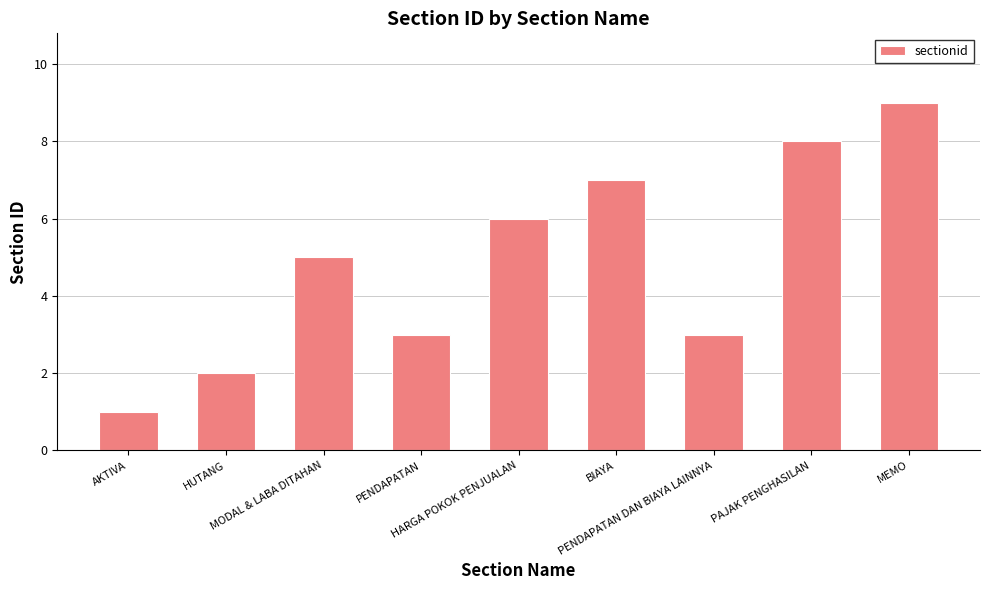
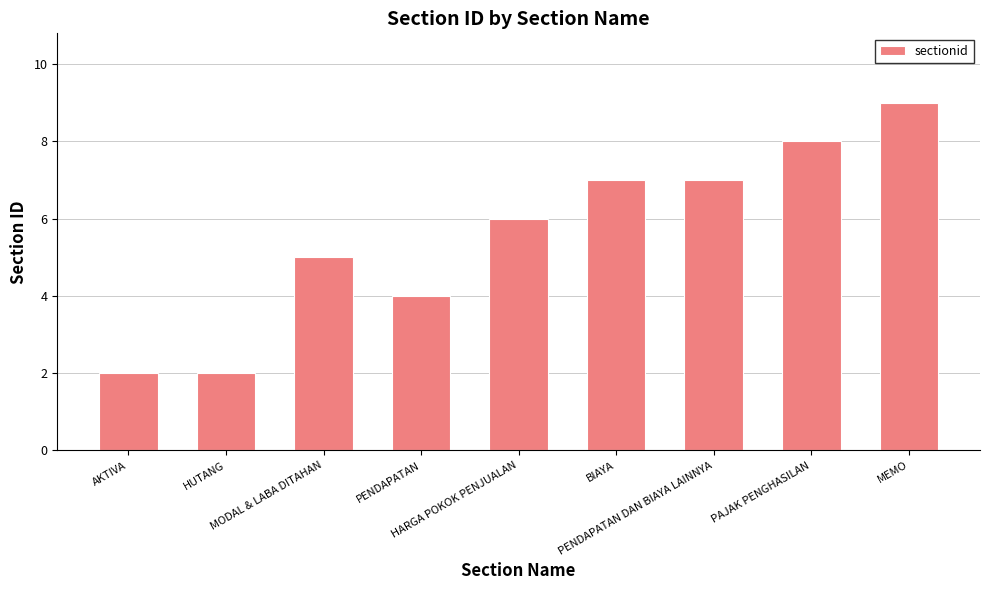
AKTIVA: 1 -> 2
PENDAPATAN: 3 -> 4
PENDAPATAN DAN BIAYA LAINNYA: 3 -> 7
